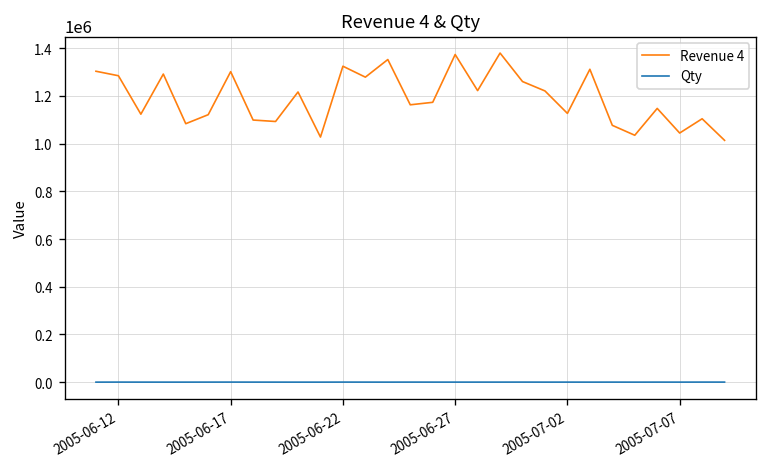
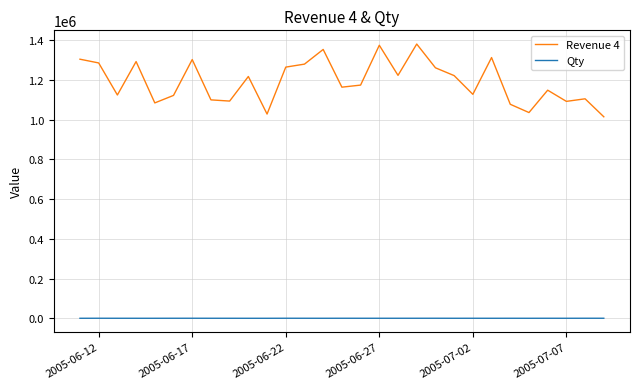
Revenue 4, 2005-06-22: 1320000 -> 1260000
Revenue 4, 2005-07-07: 1040000 -> 1090000
